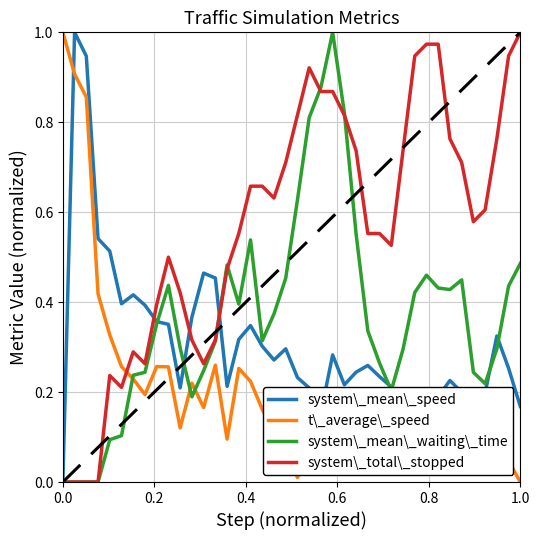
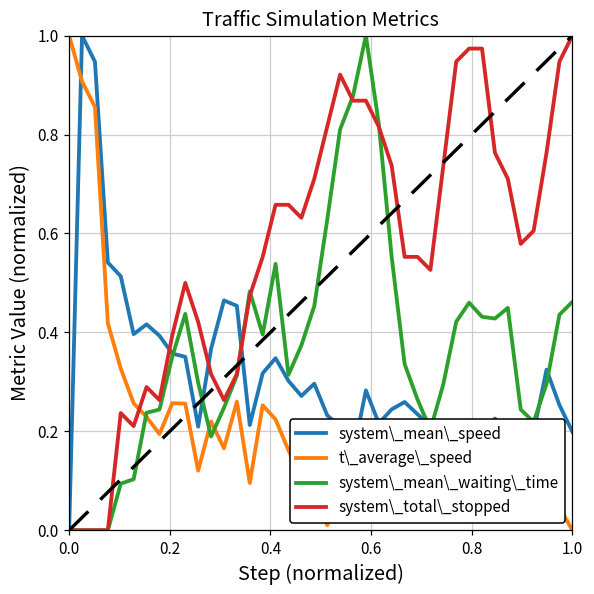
system\_mean\_speed, 1.0: 0.17 -> 0.20
system\_mean\_waiting\_time, 1.0: 0.49 -> 0.46
